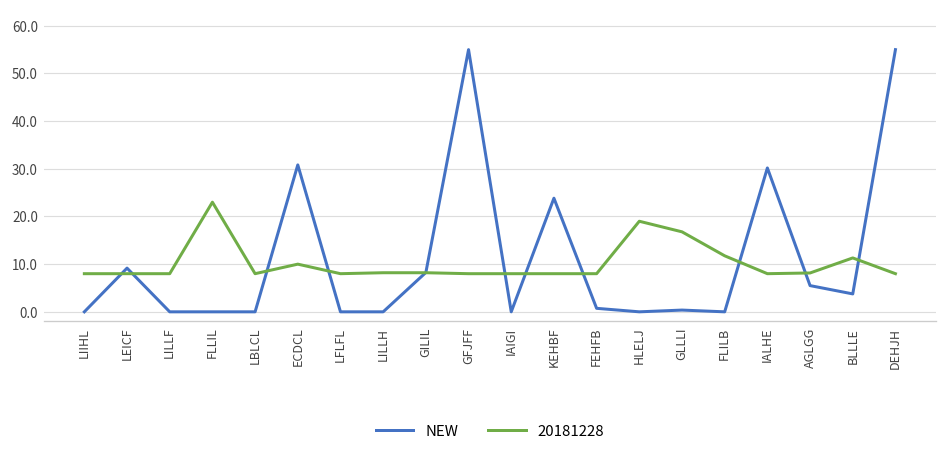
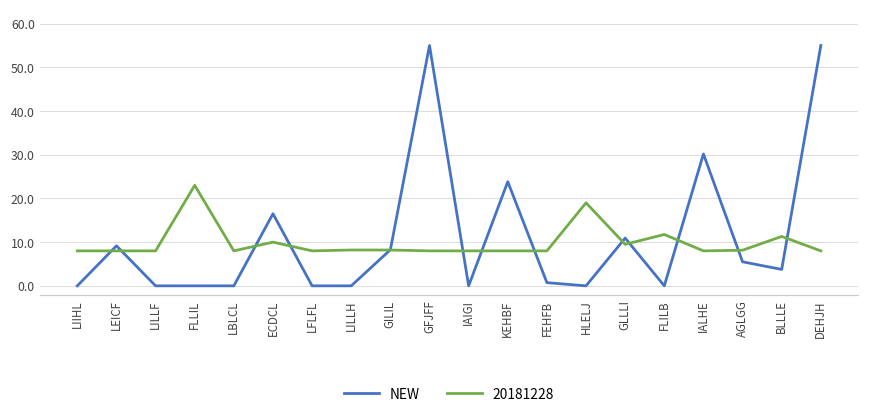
NEW, ECDCL: 31 -> 17
NEW, GLLLI: 0 -> 11
20181228, GLLLI: 17 -> 10
